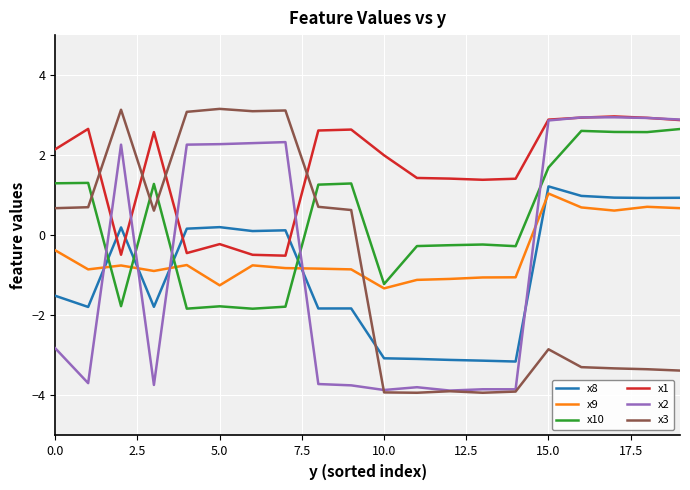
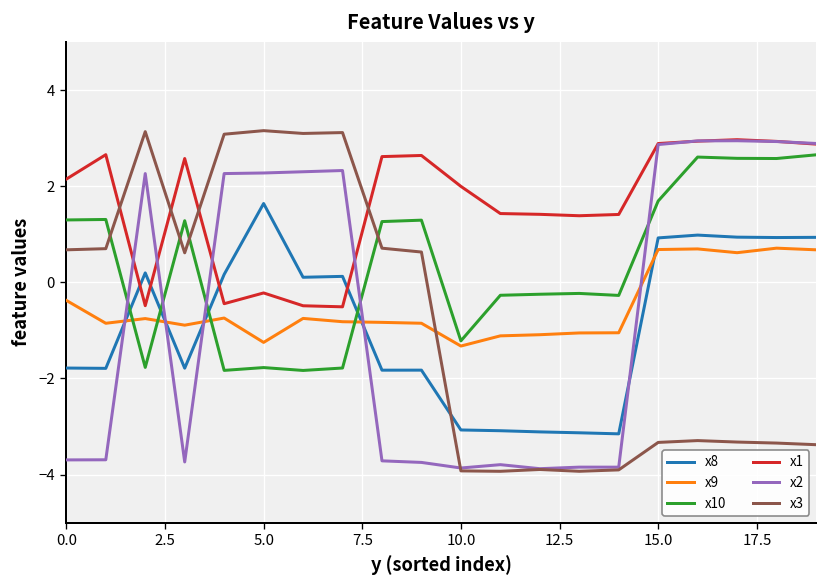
x8, 0.0: -1.5 -> -1.8
x2, 0.0: -2.8 -> -3.7
x8, 5.0: 0.2 -> 1.6
x8, 15.0: 1.2 -> 0.9
x9, 15.0: 1.0 -> 0.7
x3, 15.0: -2.8 -> -3.3
